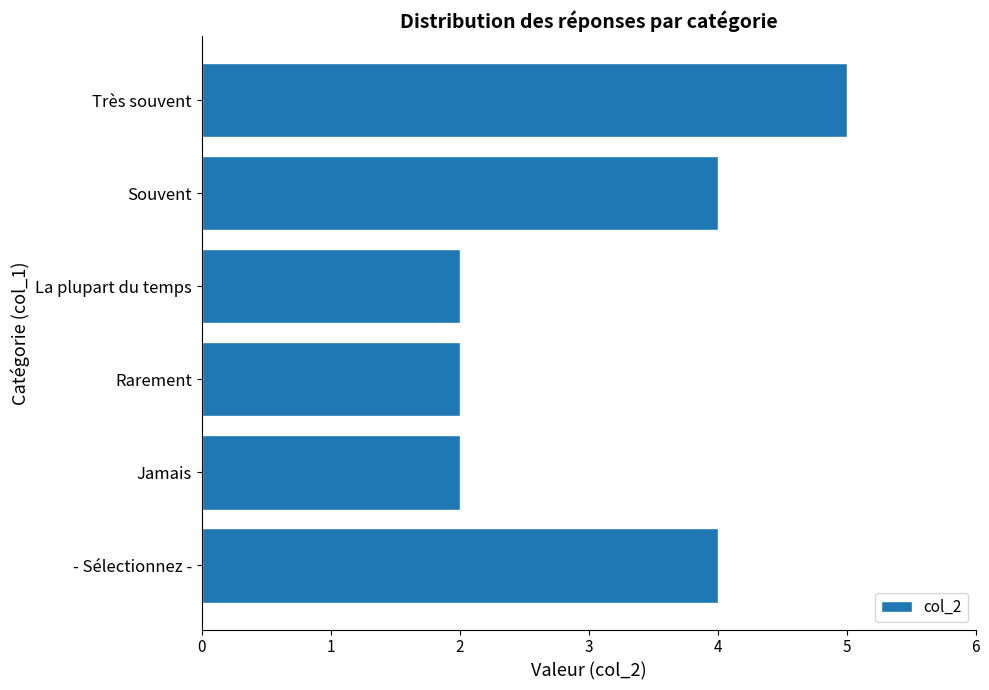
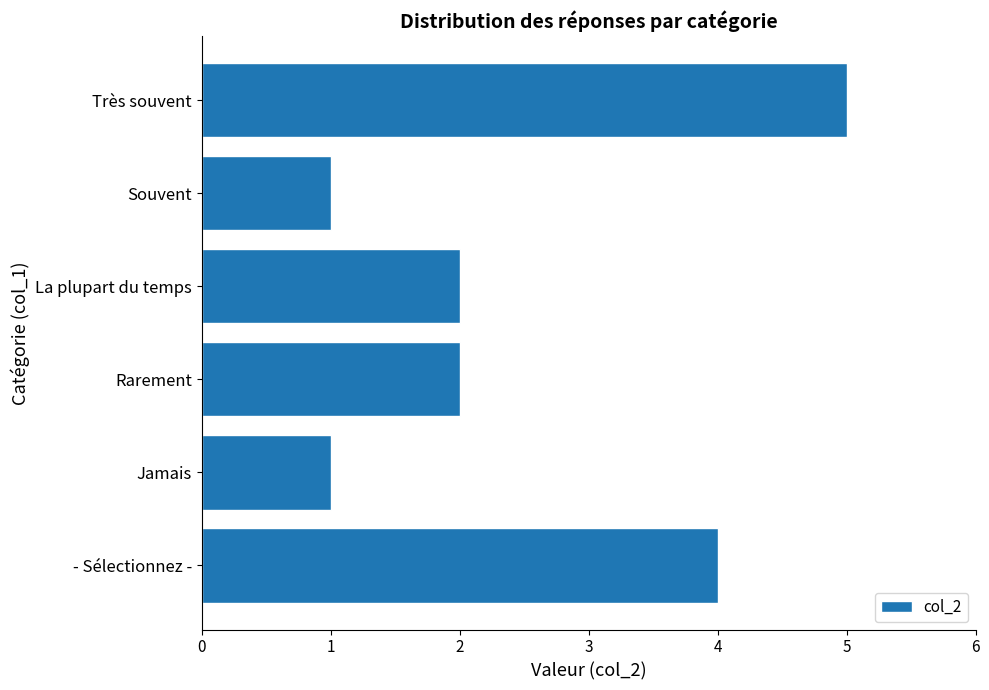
Souvent: 4 -> 1
Jamais: 2 -> 1
